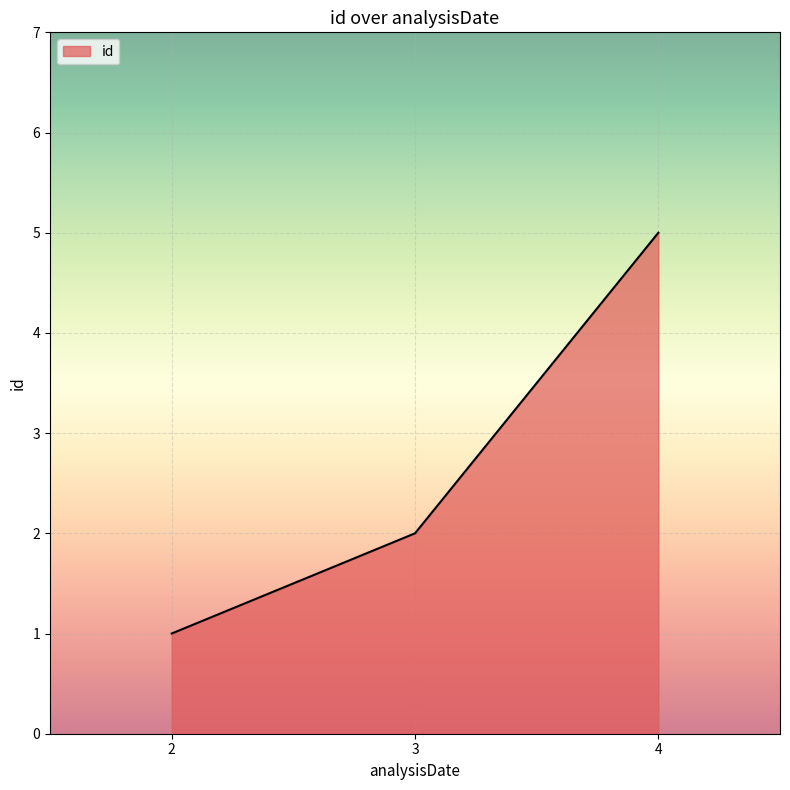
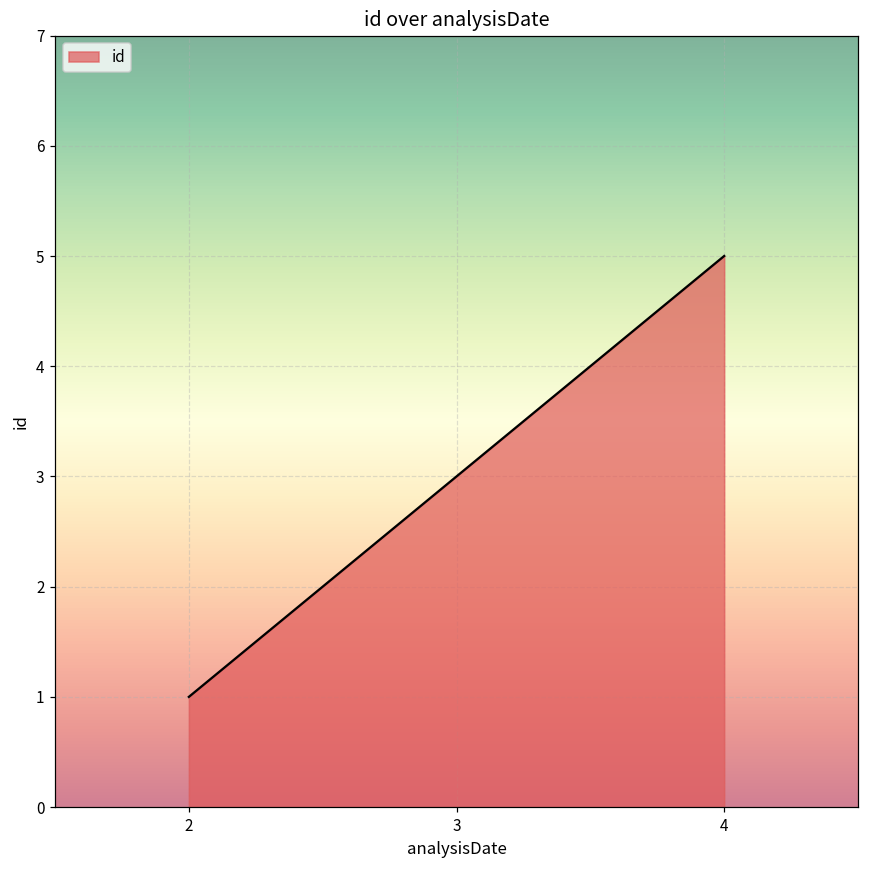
3: 2 -> 3
